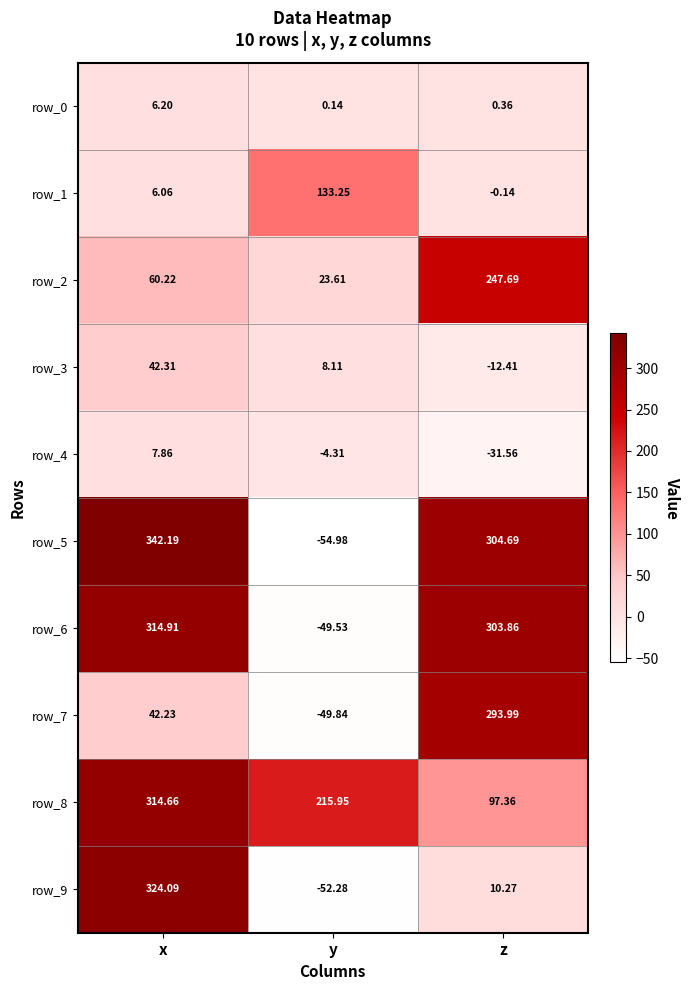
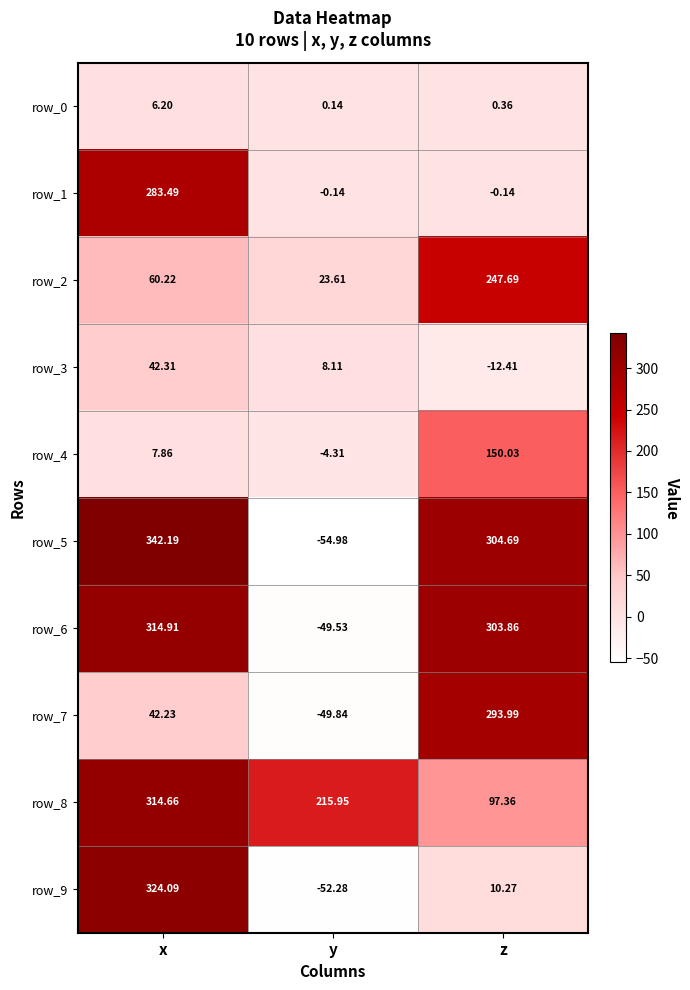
row_1, x: 6.06 -> 283.49
row_1, y: 133.25 -> -0.14
row_4, z: -31.56 -> 150.03
